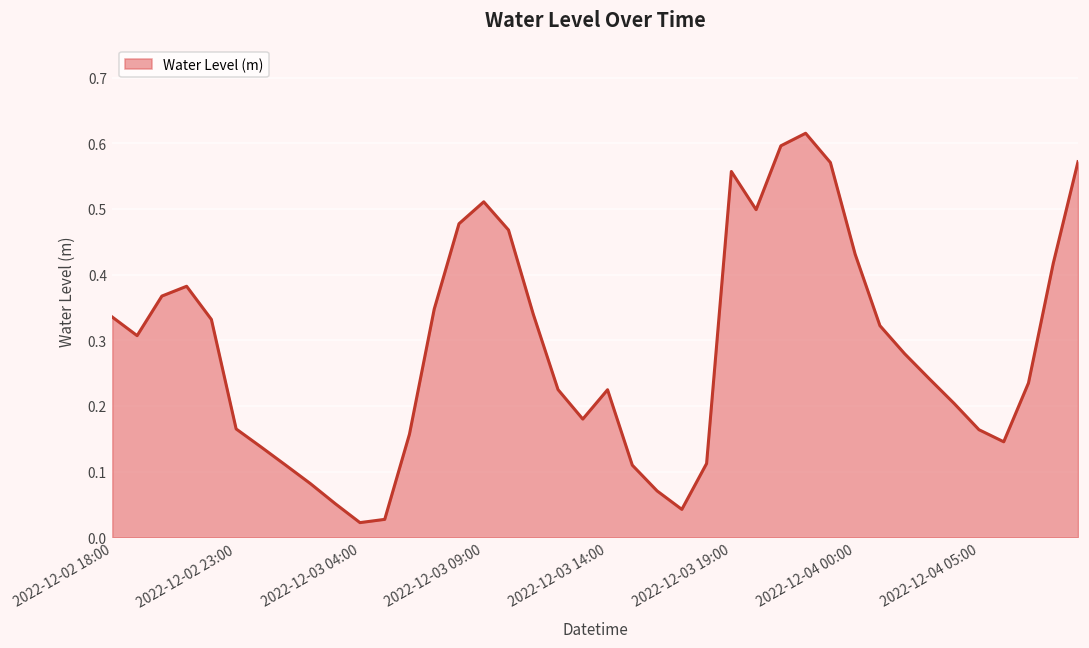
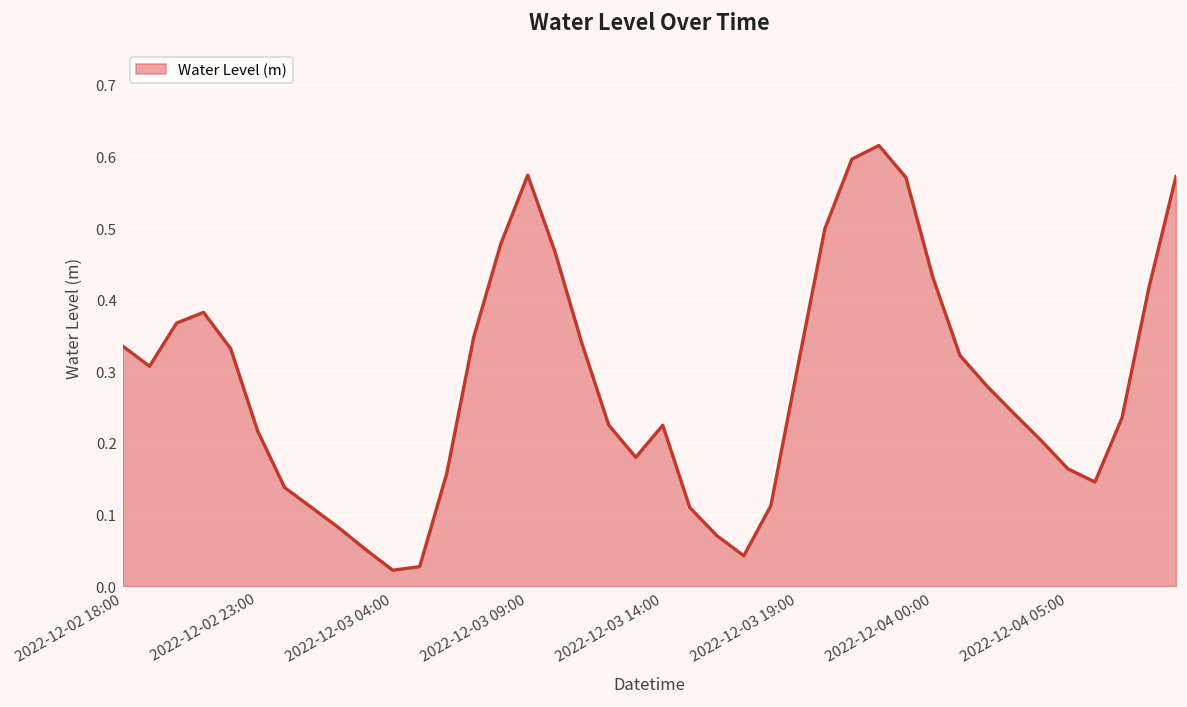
2022-12-02 23:00: 0.16 -> 0.22
2022-12-03 09:00: 0.51 -> 0.57
2022-12-03 19:00: 0.56 -> 0.31
